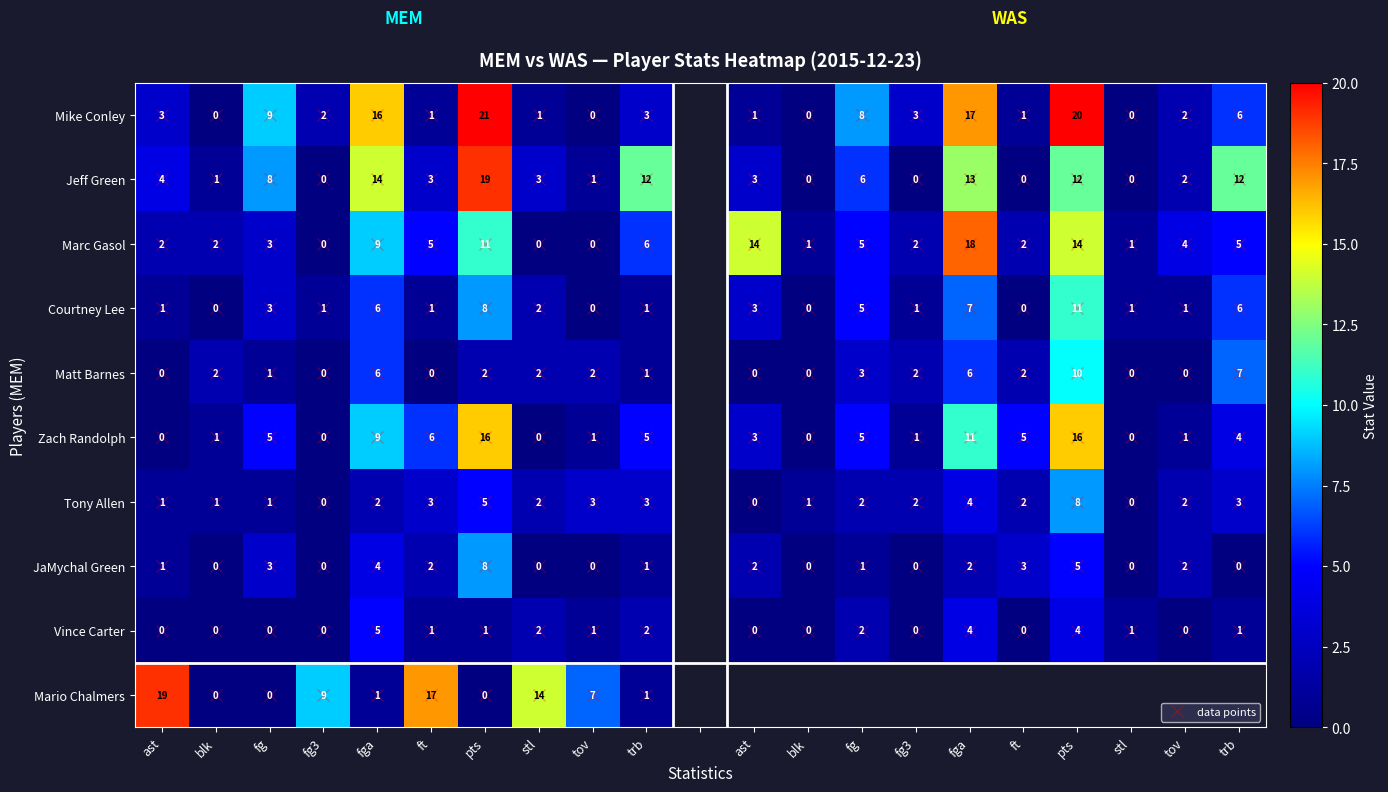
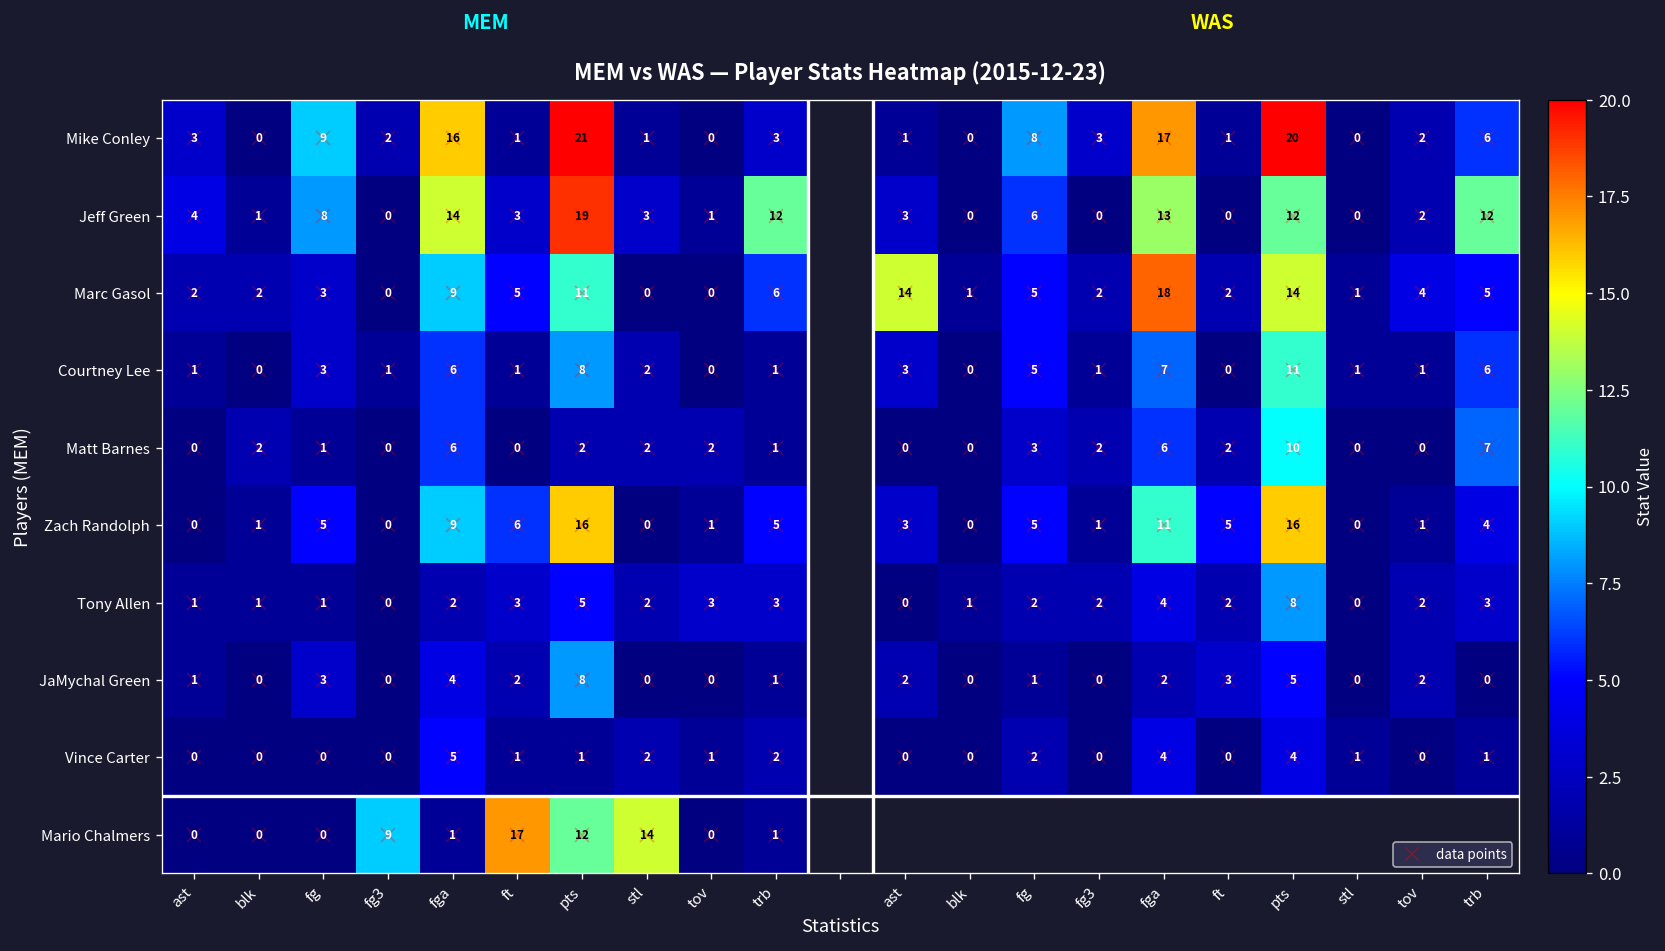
Mario Chalmers, ast: 19 -> 0
Mario Chalmers, pts: 0 -> 12
Mario Chalmers, tov: 7 -> 0
